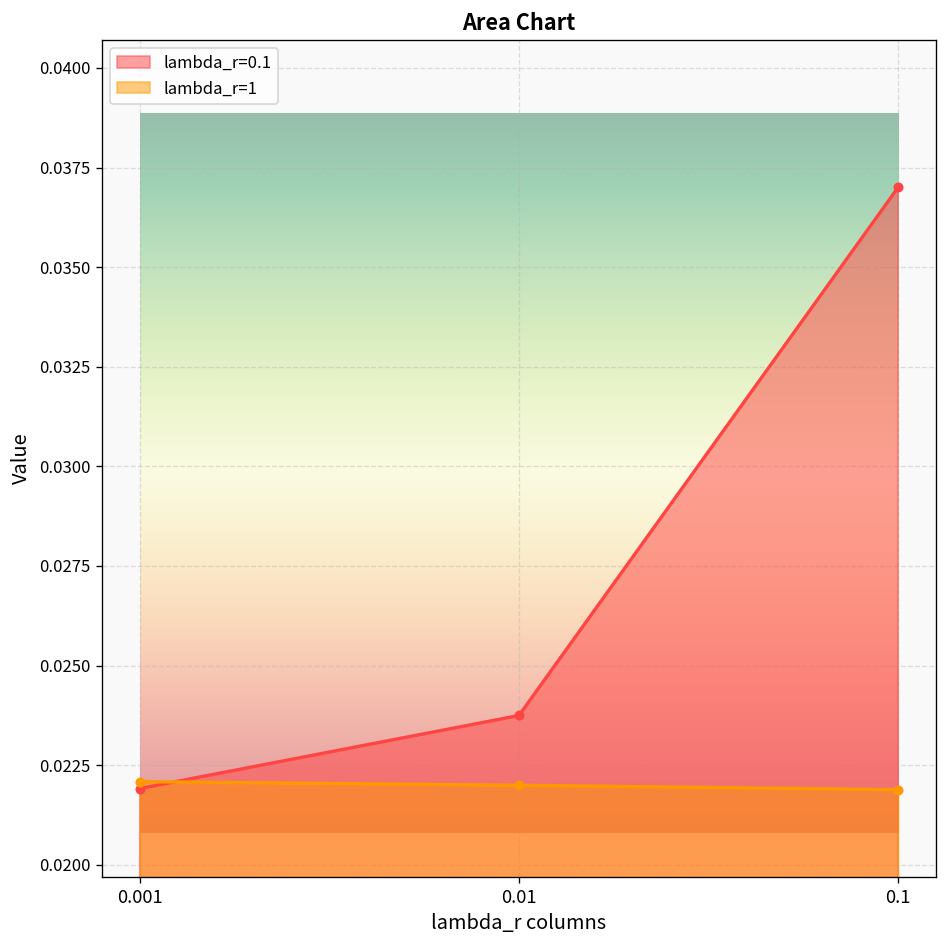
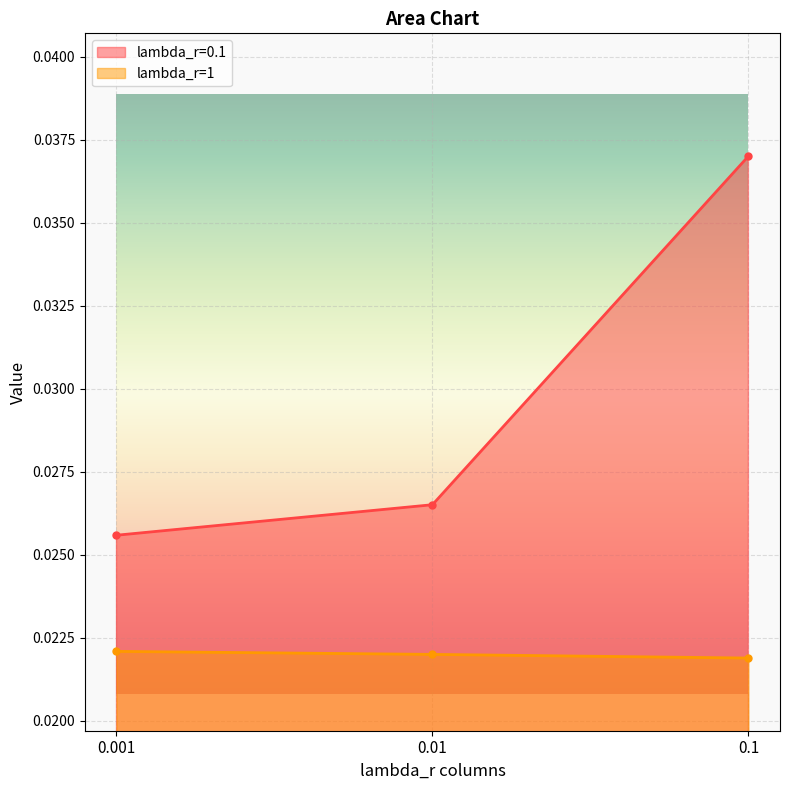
lambda_r=0.1, 0.001: 0.0219 -> 0.0256
lambda_r=0.1, 0.01: 0.0237 -> 0.0265
